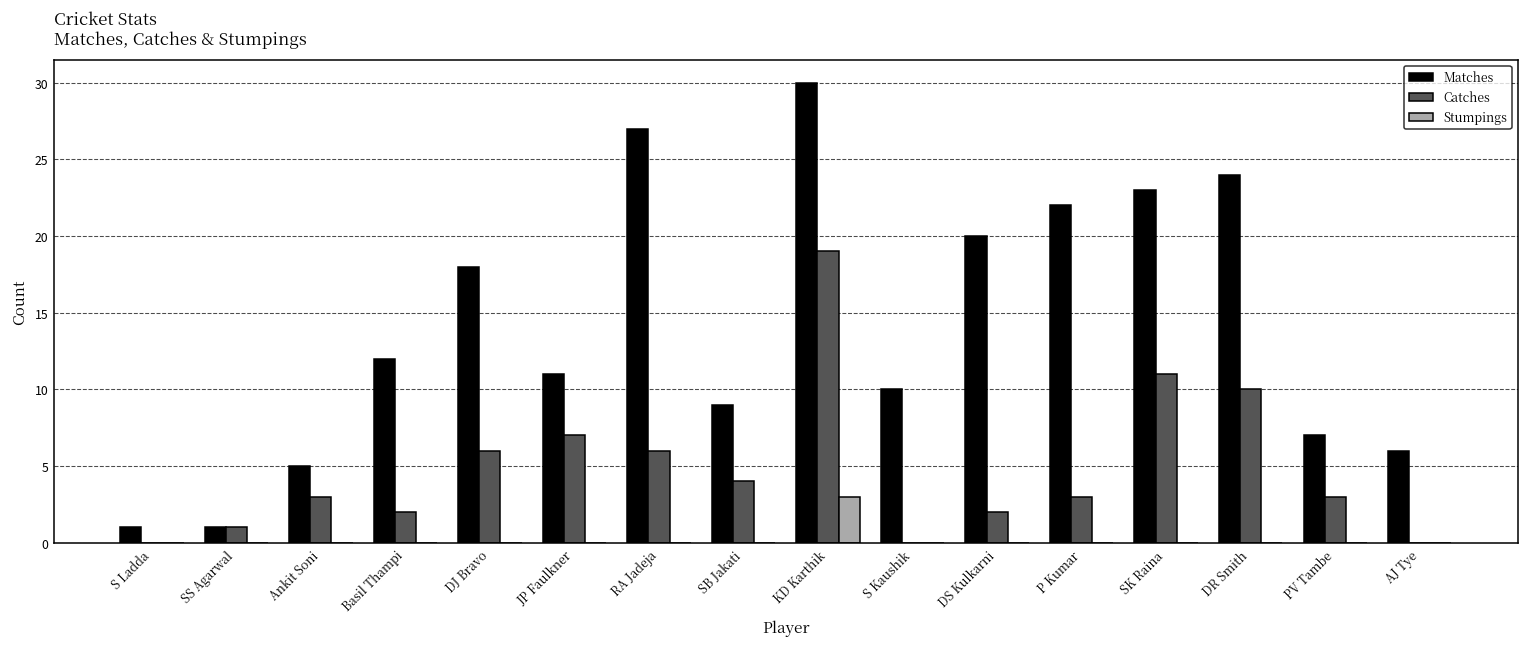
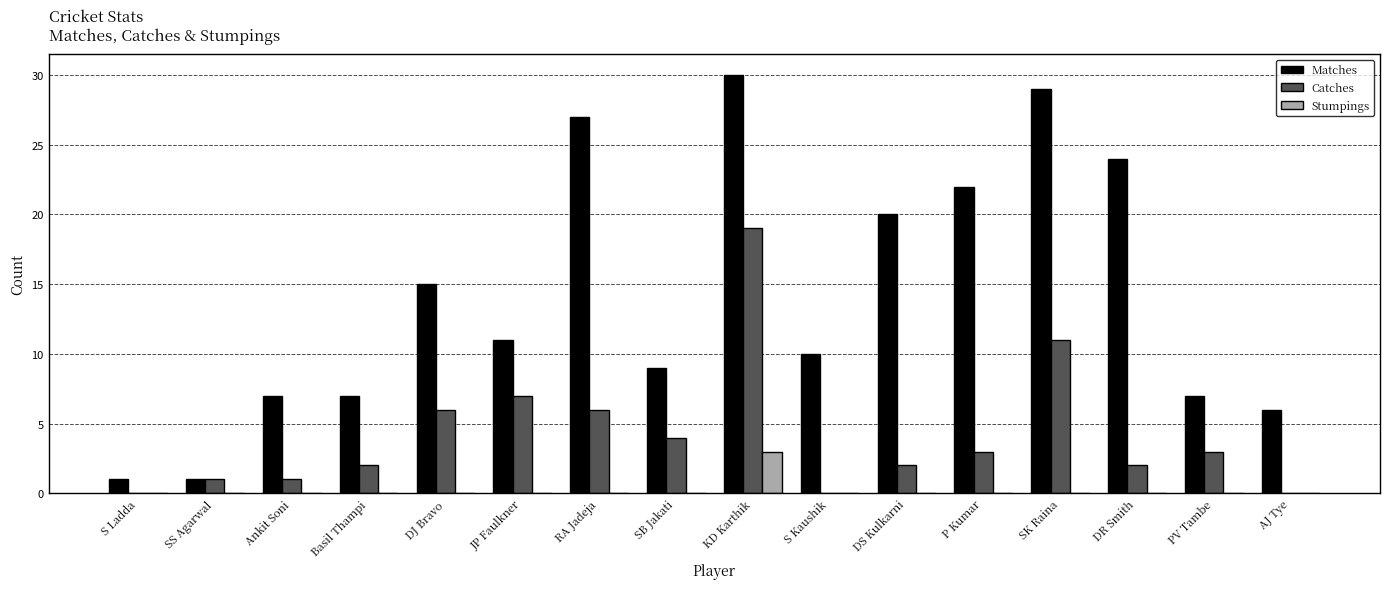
Matches, Ankit Soni: 5 -> 7
Catches, Ankit Soni: 3 -> 1
Matches, Basil Thampi: 12 -> 7
Matches, DJ Bravo: 18 -> 15
Matches, SK Raina: 23 -> 29
Catches, DR Smith: 10 -> 2
